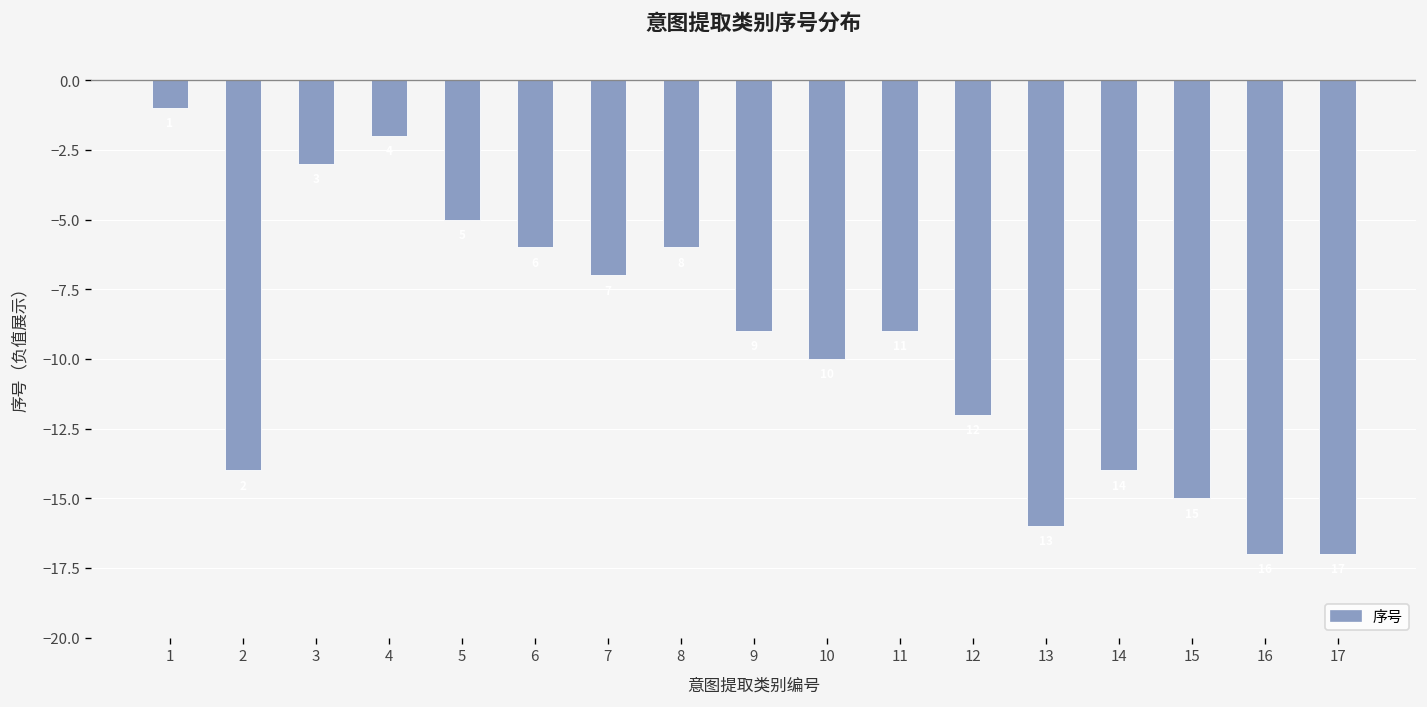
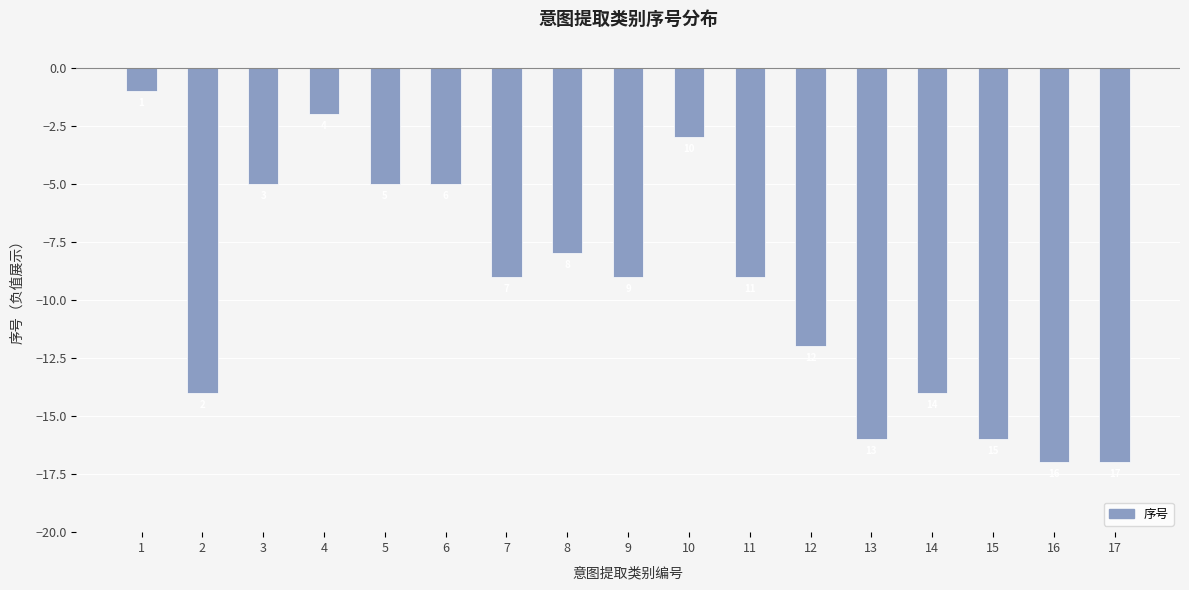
3: -3.0 -> -5.0
6: -6.0 -> -5.0
7: -7.0 -> -9.0
8: -6.0 -> -8.0
10: -10.0 -> -3.0
15: -15.0 -> -16.0
